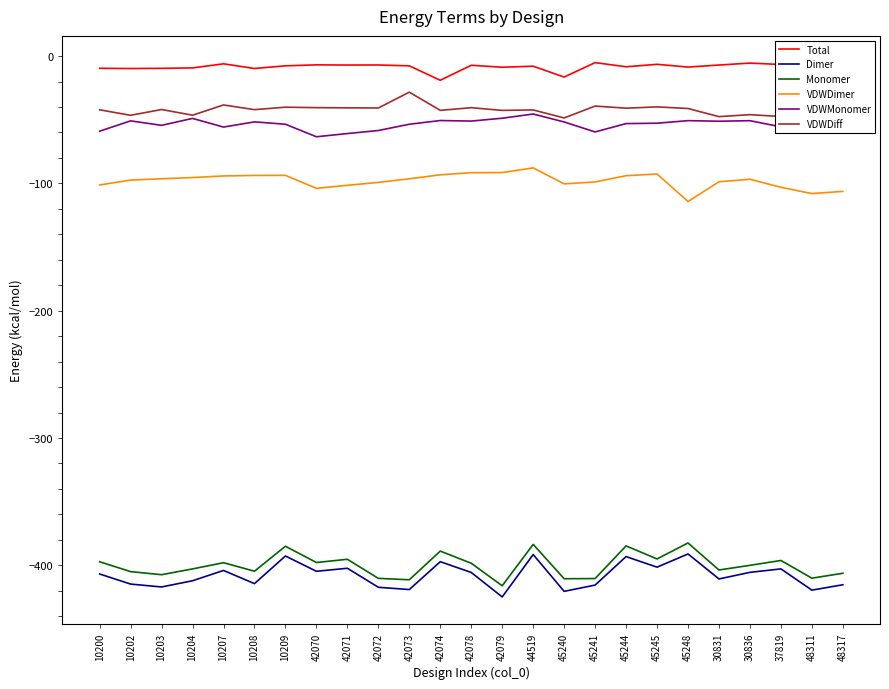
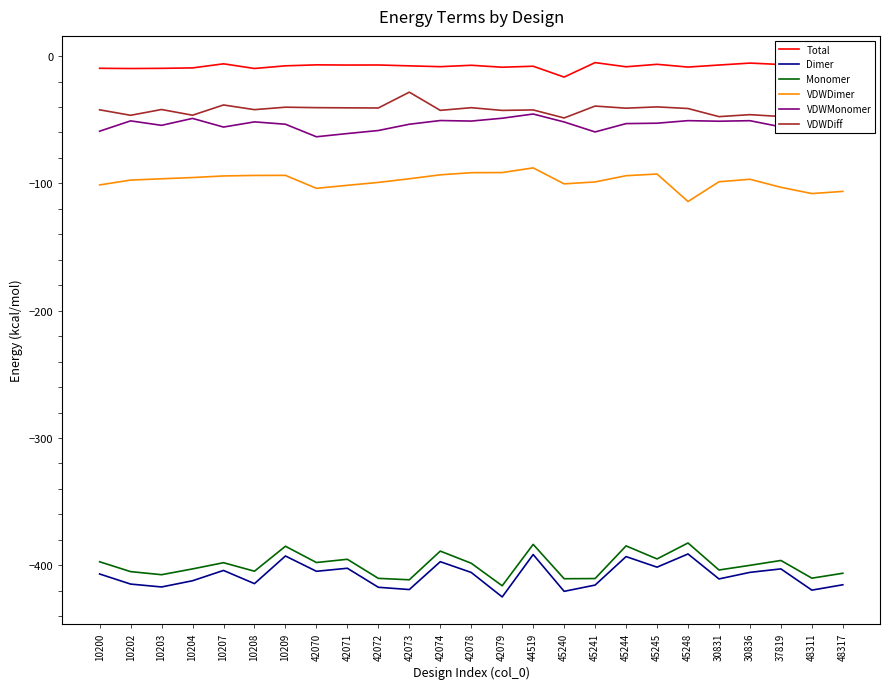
Total, 42074: -19 -> -8
